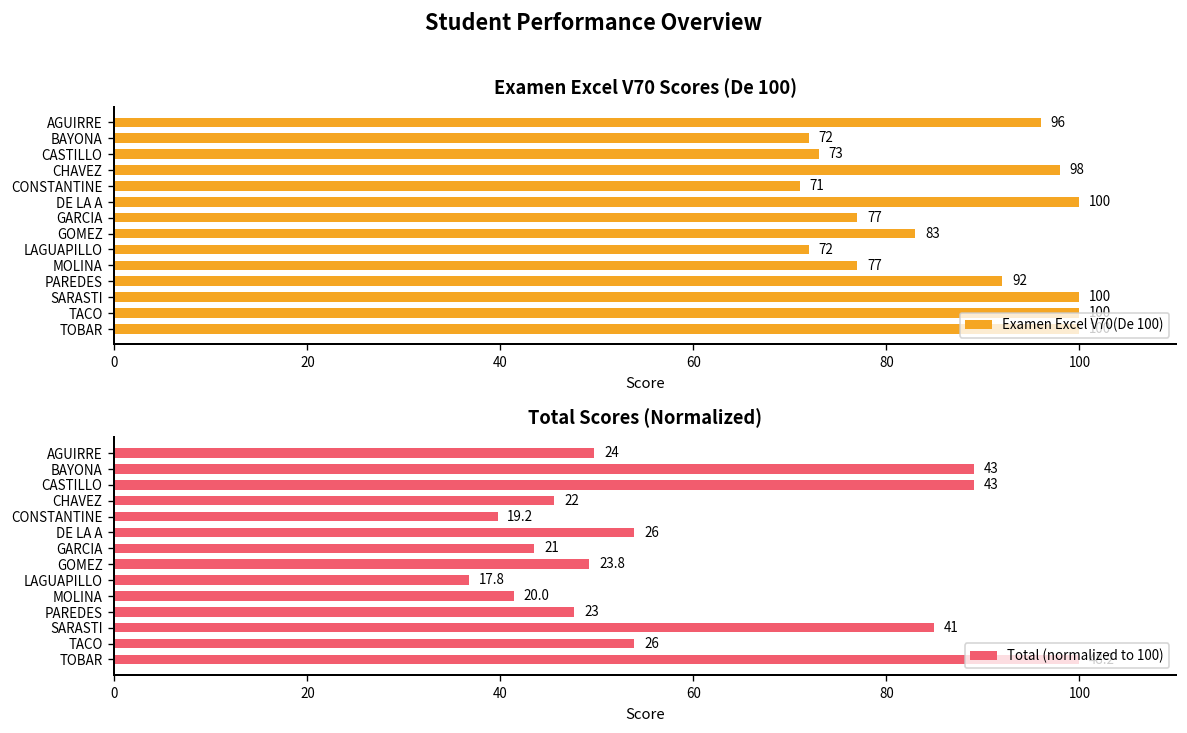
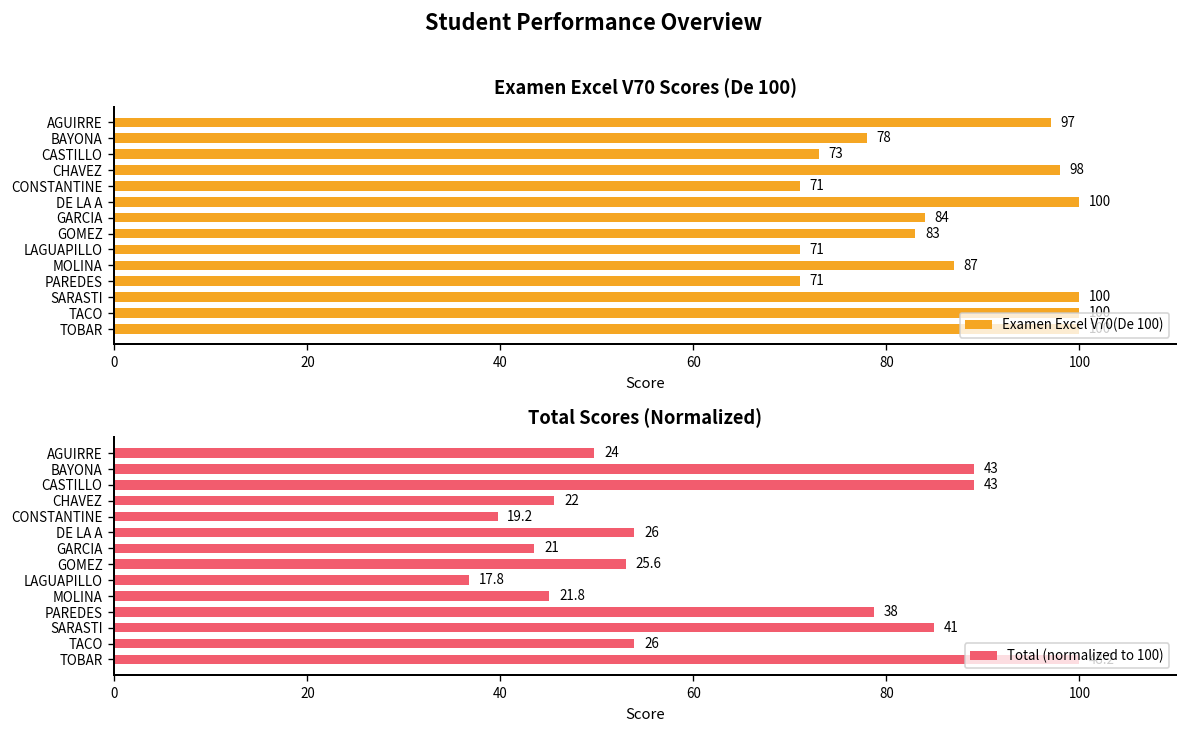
Examen Excel V70 Scores (De 100), AGUIRRE: 96 -> 97
Examen Excel V70 Scores (De 100), BAYONA: 72 -> 78
Examen Excel V70 Scores (De 100), GARCIA: 77 -> 84
Examen Excel V70 Scores (De 100), LAGUAPILLO: 72 -> 71
Examen Excel V70 Scores (De 100), MOLINA: 77 -> 87
Examen Excel V70 Scores (De 100), PAREDES: 92 -> 71
Total Scores (Normalized), GOMEZ: 23.8 -> 25.6
Total Scores (Normalized), MOLINA: 20.0 -> 21.8
Total Scores (Normalized), PAREDES: 23 -> 38
